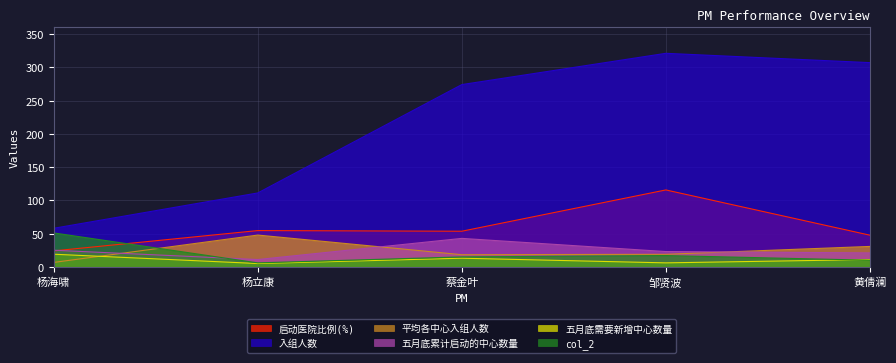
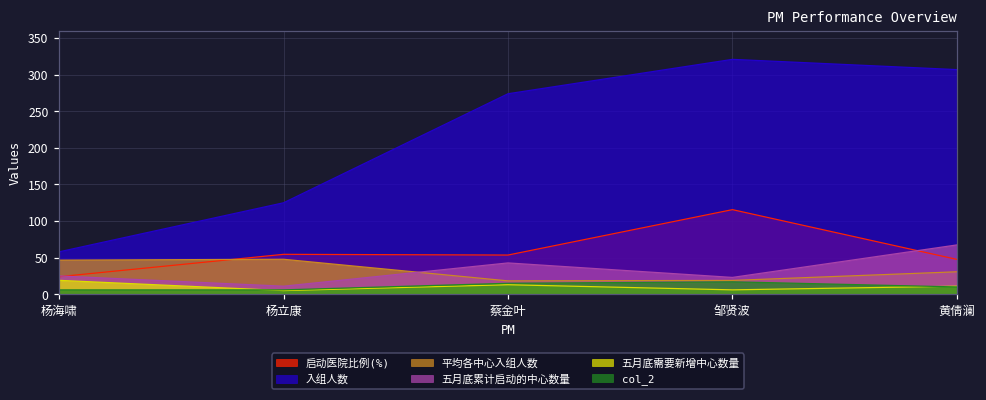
平均各中心入组人数, 杨海啸: 10 -> 50
col_2, 杨海啸: 50 -> 10
入组人数, 杨立康: 110 -> 130
五月底累计启动的中心数量, 黄倩澜: 20 -> 70
